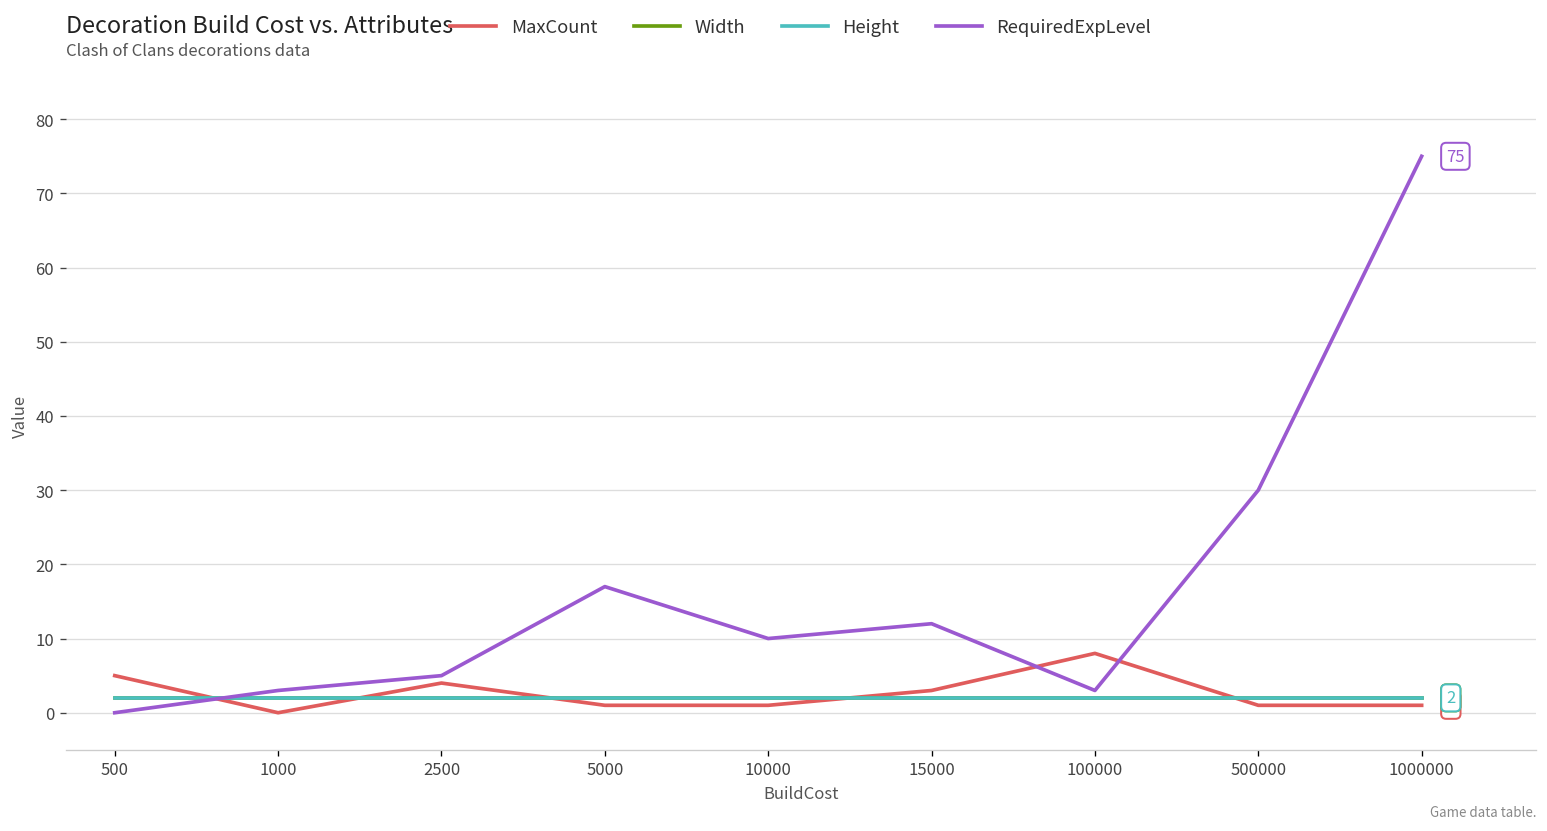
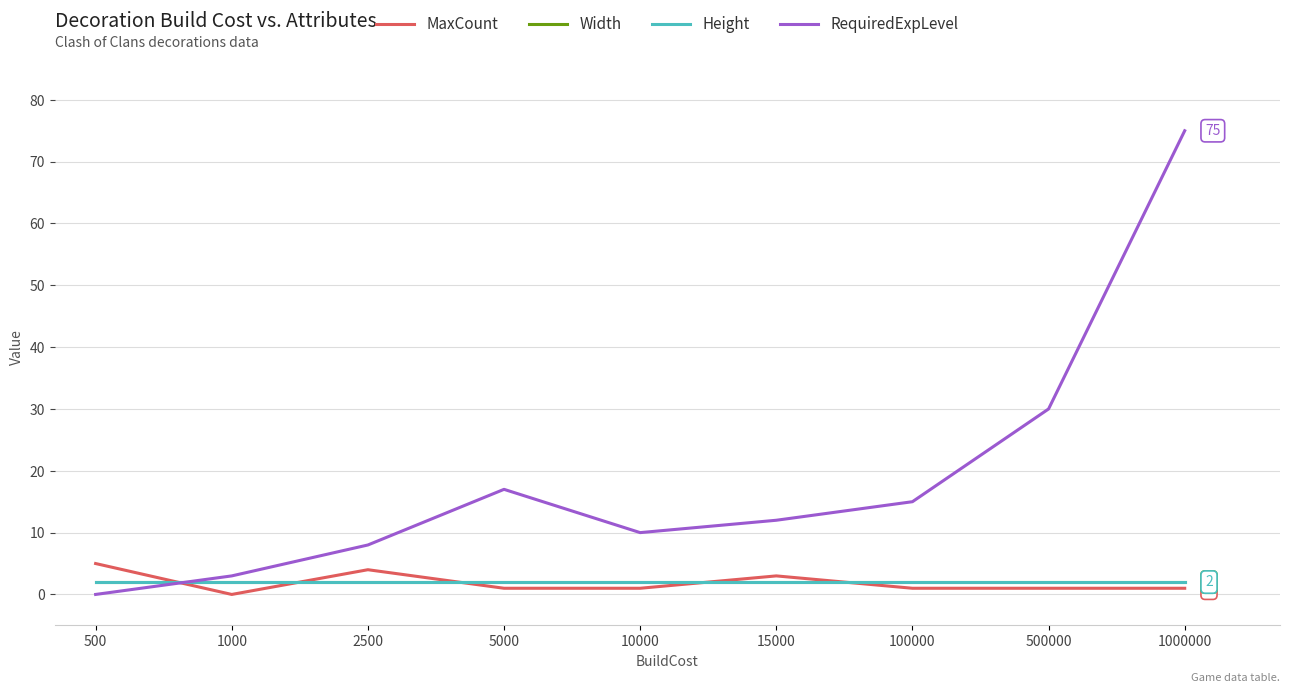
RequiredExpLevel, 2500: 5 -> 8
MaxCount, 100000: 8 -> 1
RequiredExpLevel, 100000: 3 -> 15
